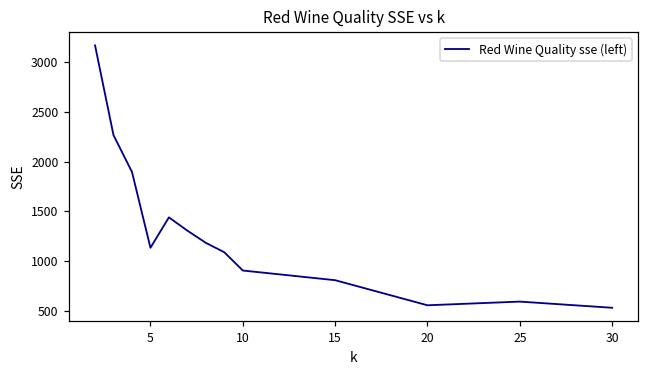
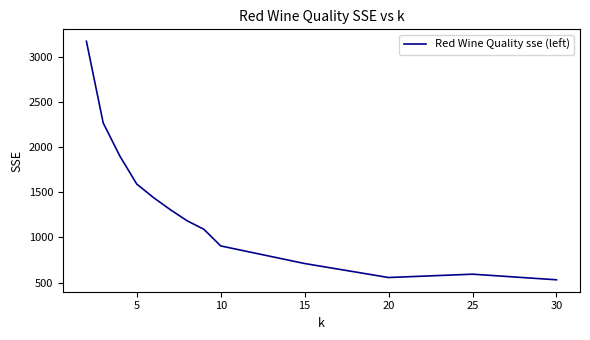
5: 1100 -> 1600
15: 800 -> 700
